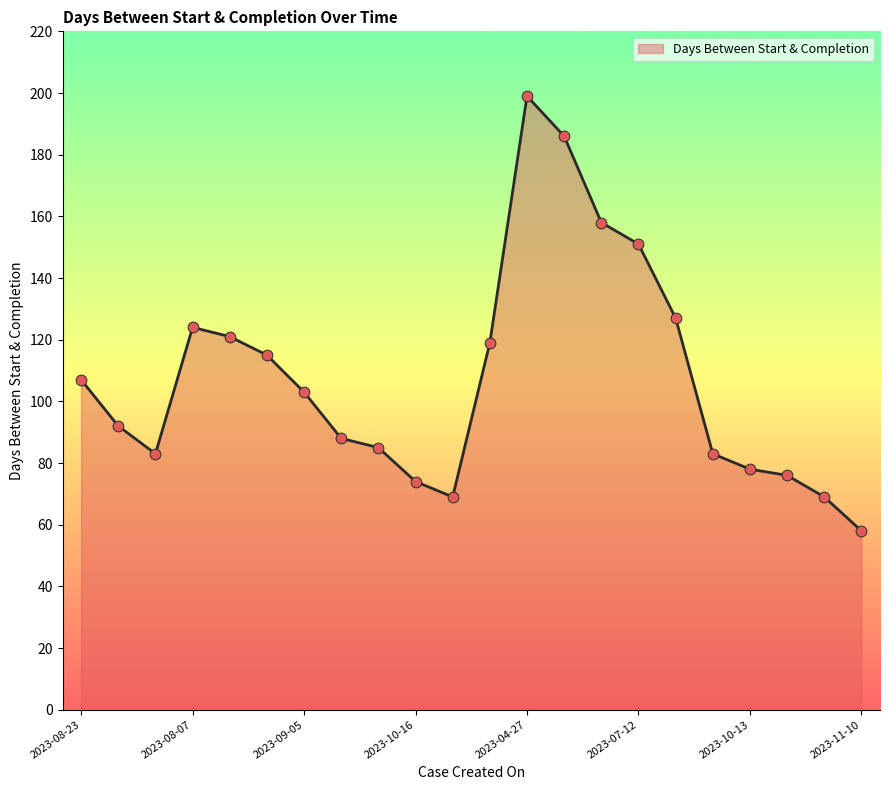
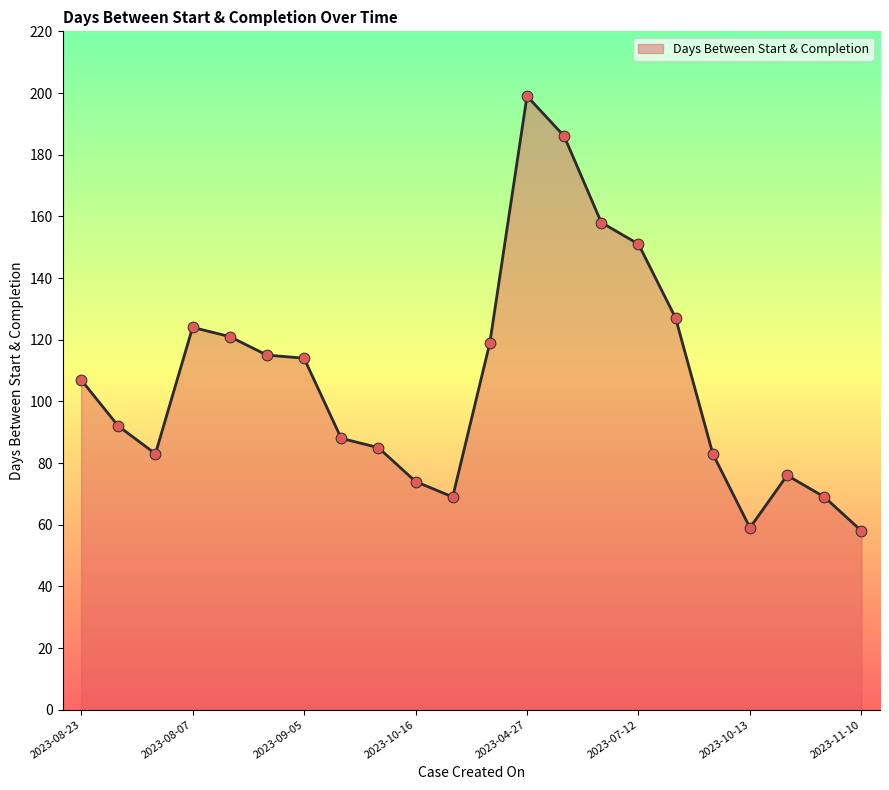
2023-09-05: 103 -> 114
2023-10-13: 78 -> 59
